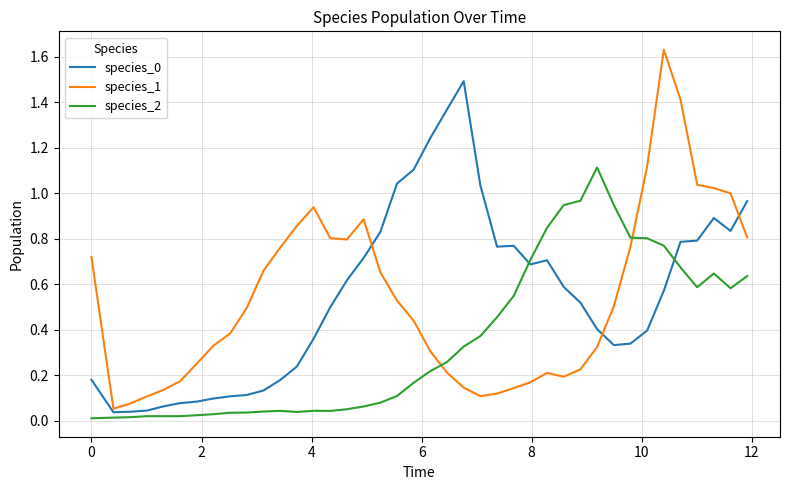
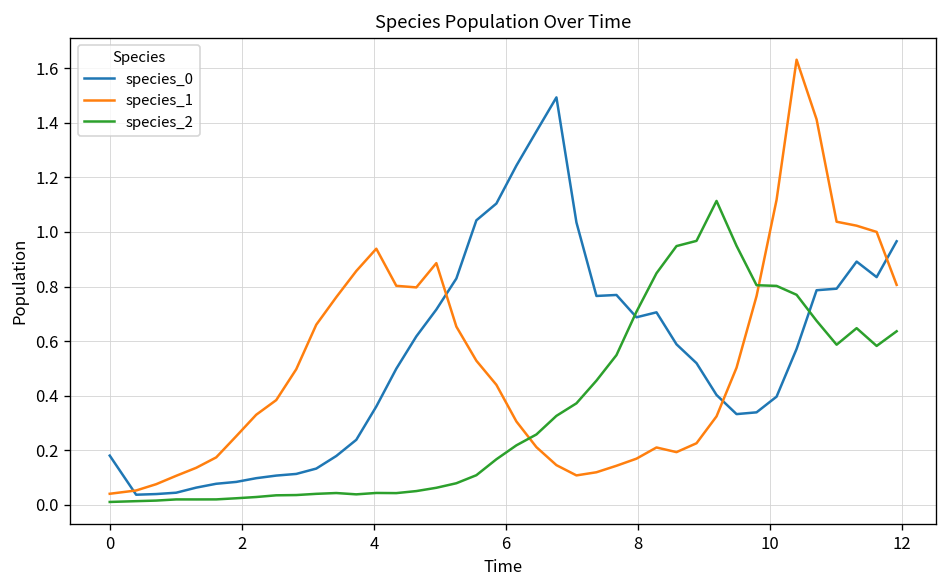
species_1, 0: 0.72 -> 0.04
